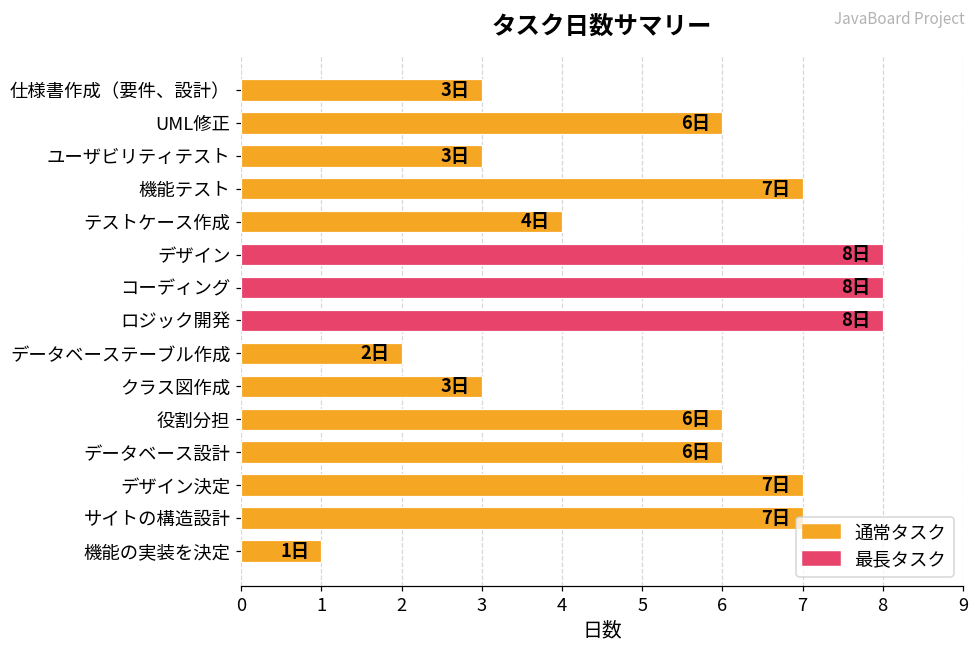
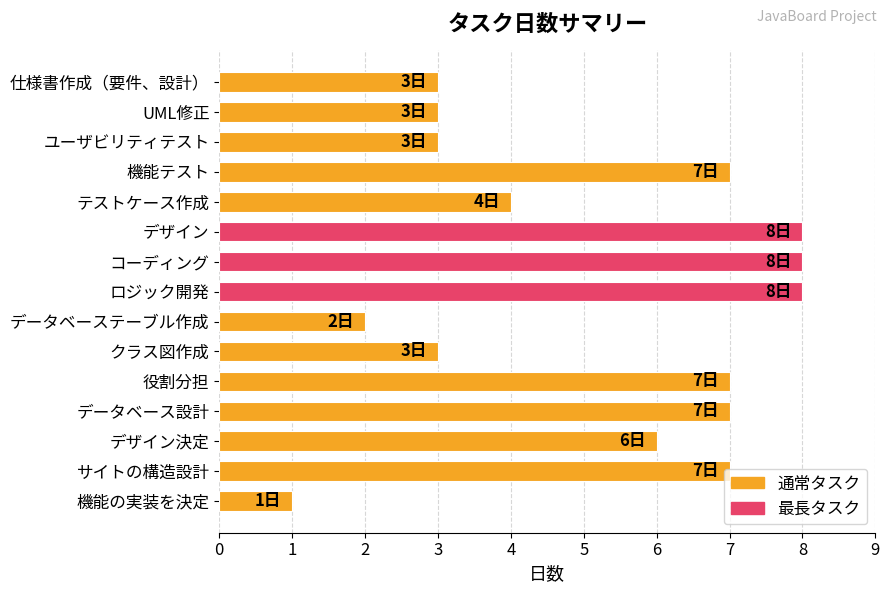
UML修正: 6日 -> 3日
役割分担: 6日 -> 7日
データベース設計: 6日 -> 7日
デザイン決定: 7日 -> 6日
